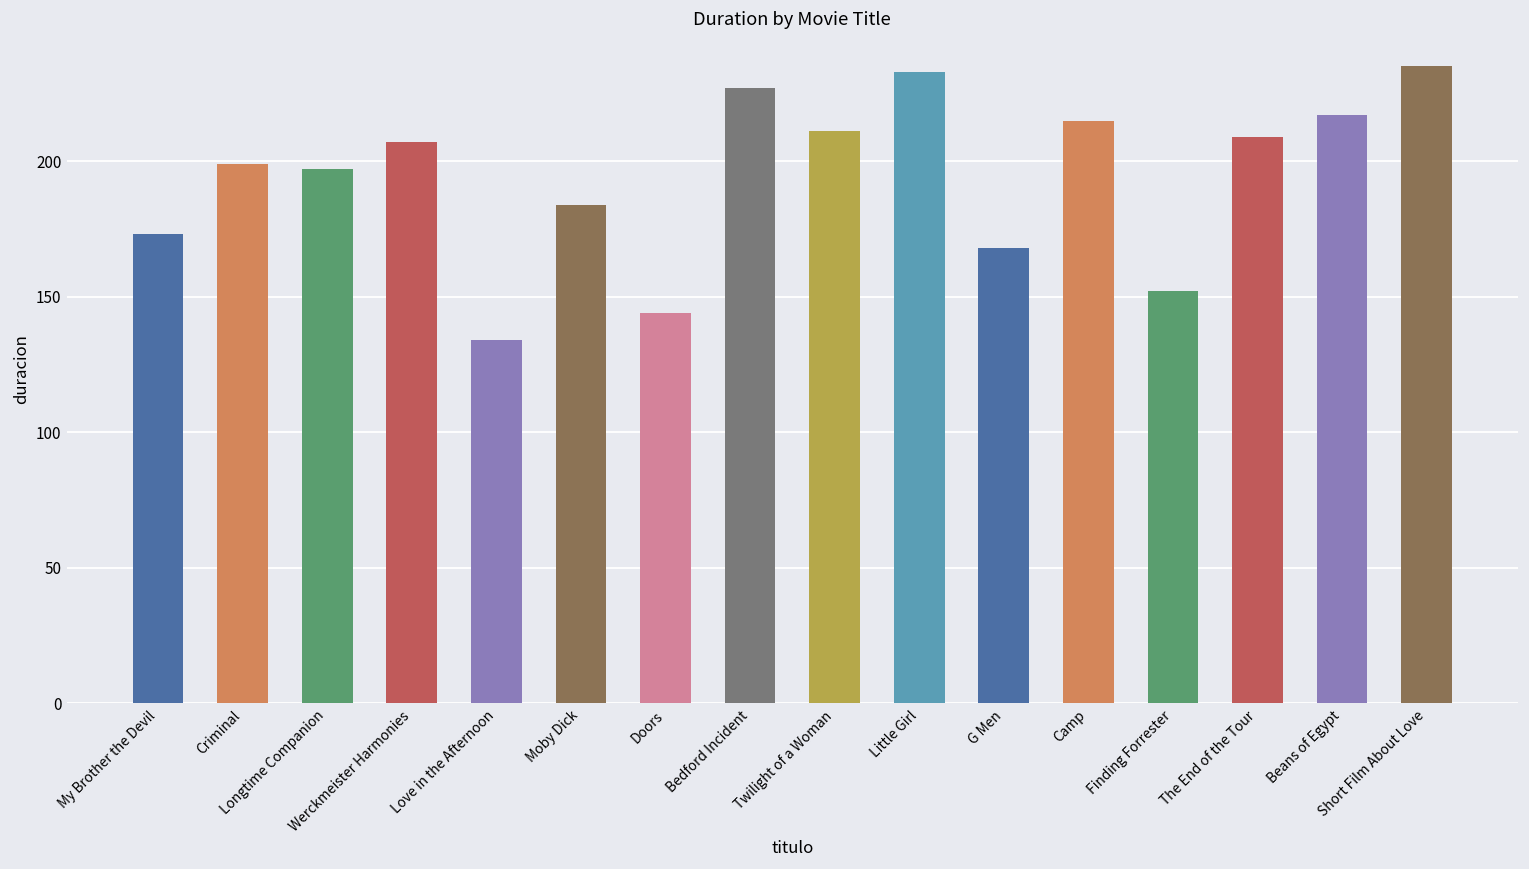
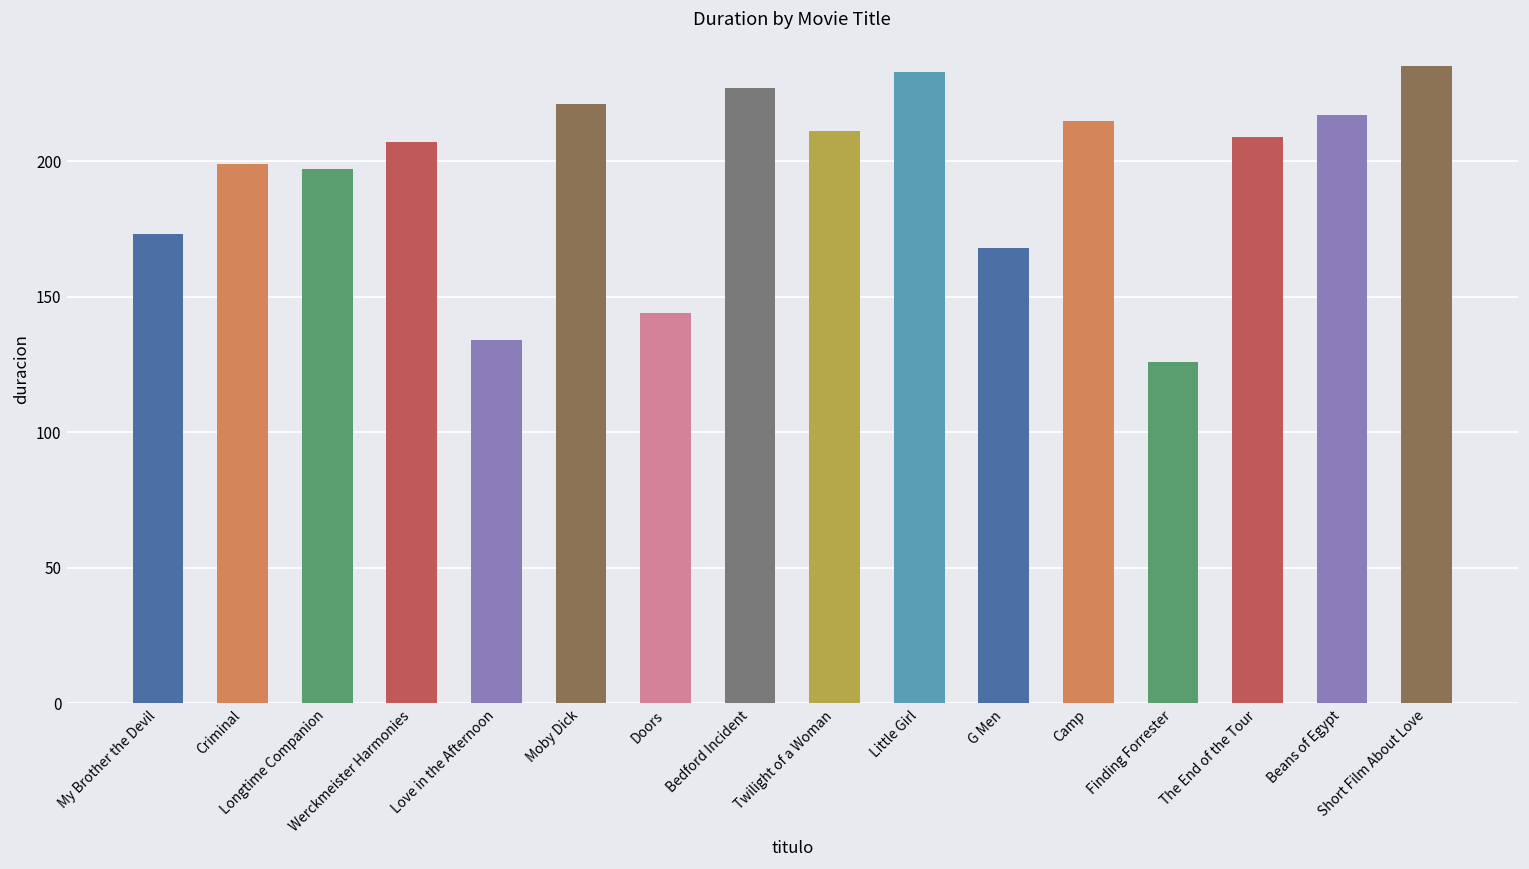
Moby Dick: 184 -> 221
Finding Forrester: 152 -> 126
